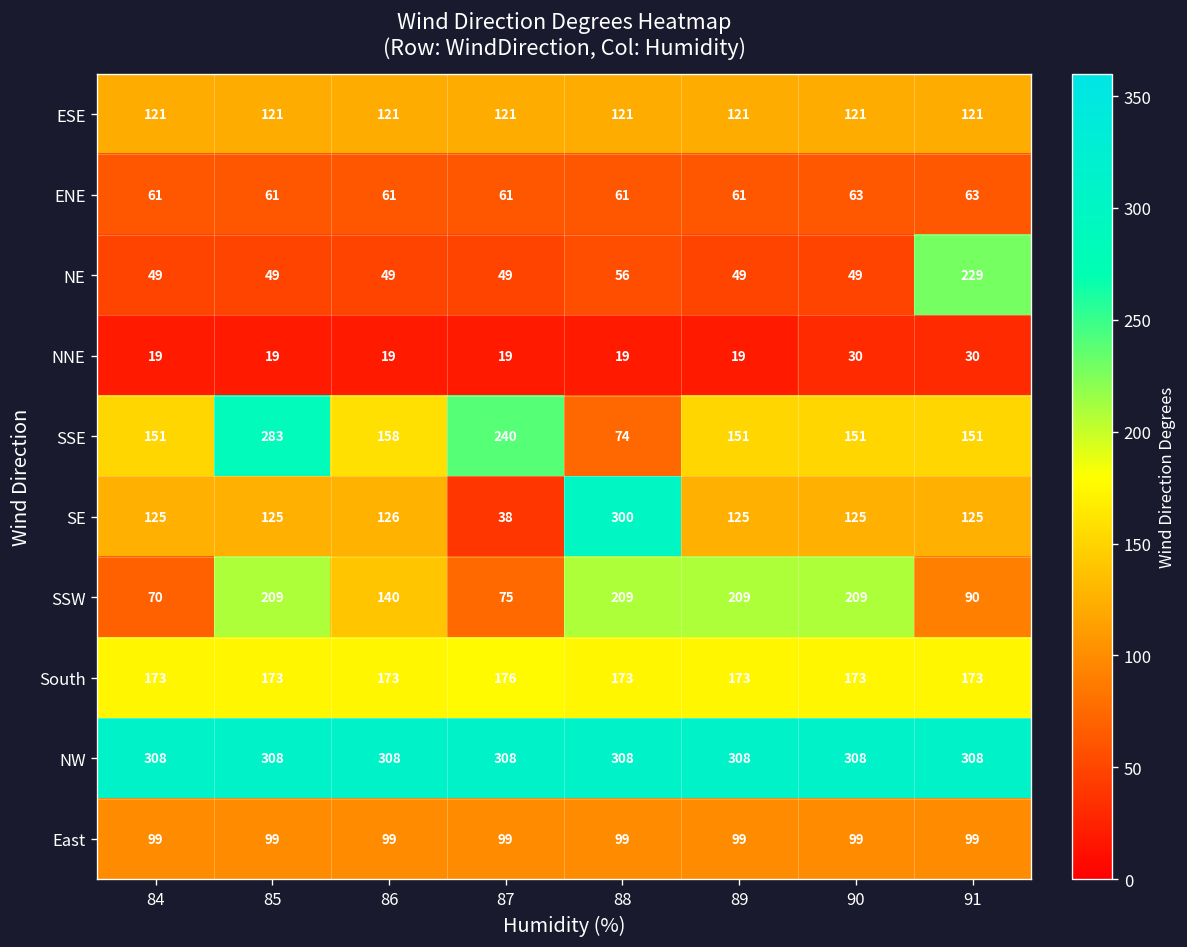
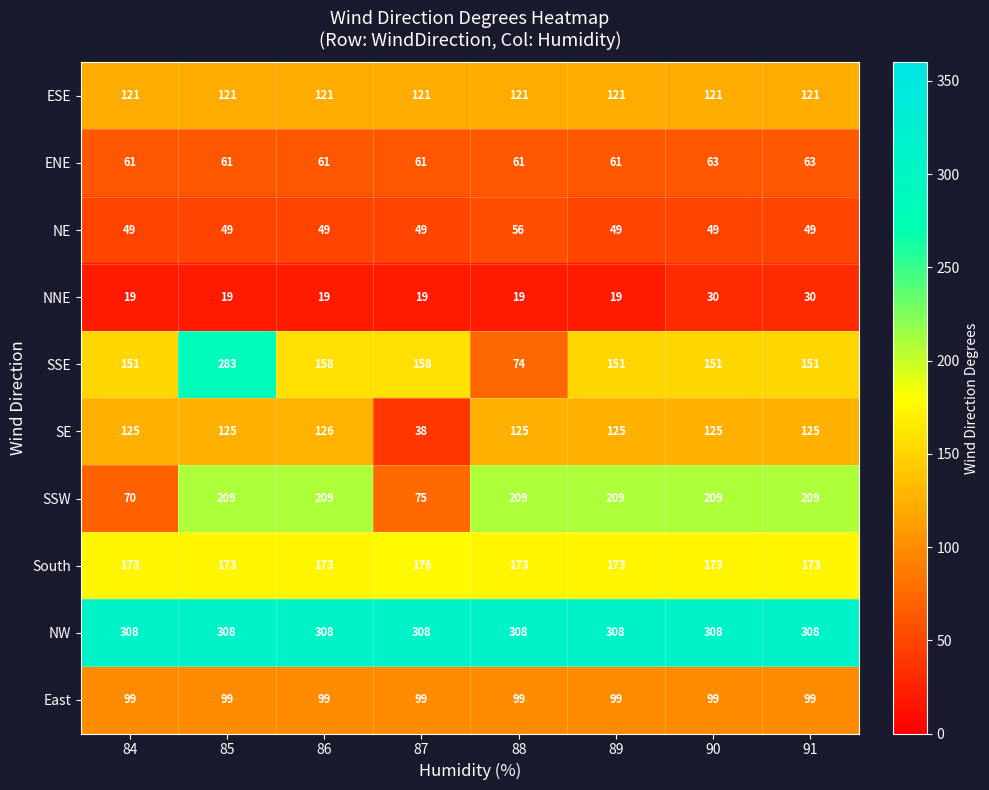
NE, 91: 229 -> 49
SSE, 87: 240 -> 158
SE, 88: 300 -> 125
SSW, 86: 140 -> 209
SSW, 91: 90 -> 209
